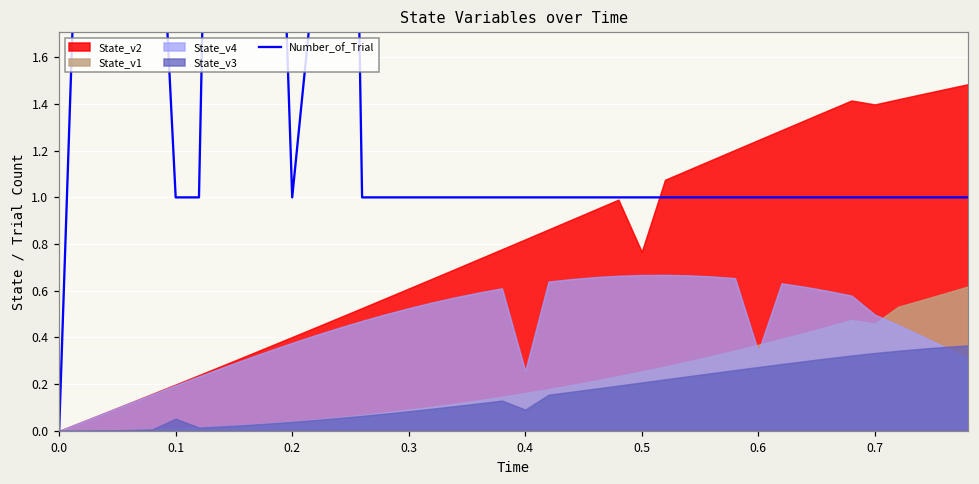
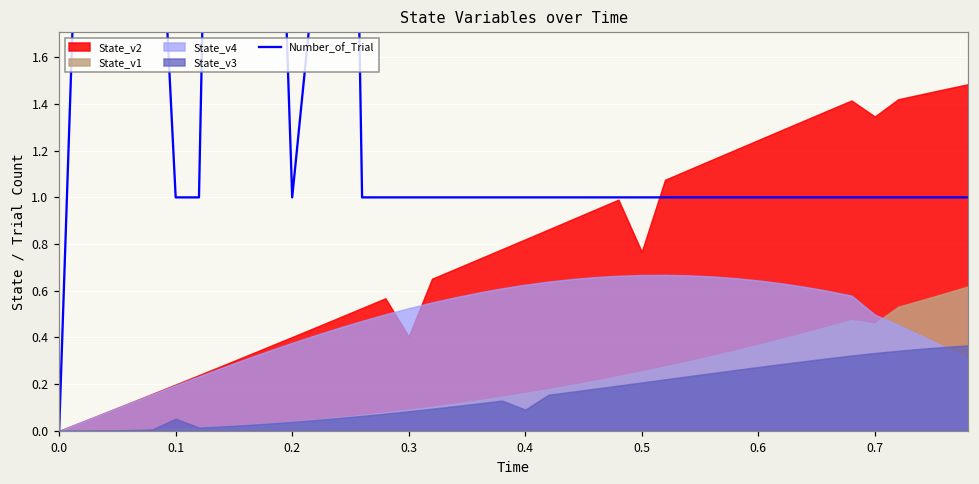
State_v2, 0.3: 0.61 -> 0.40
State_v4, 0.4: 0.26 -> 0.63
State_v4, 0.6: 0.34 -> 0.64
State_v2, 0.7: 1.40 -> 1.35
